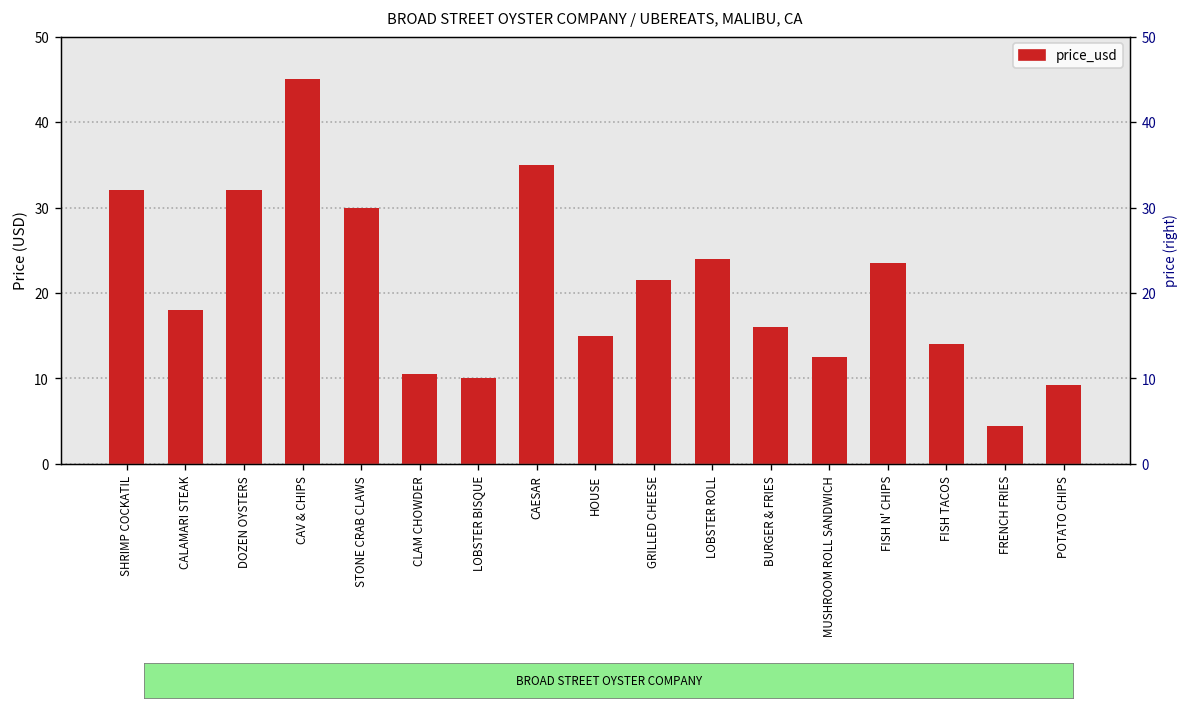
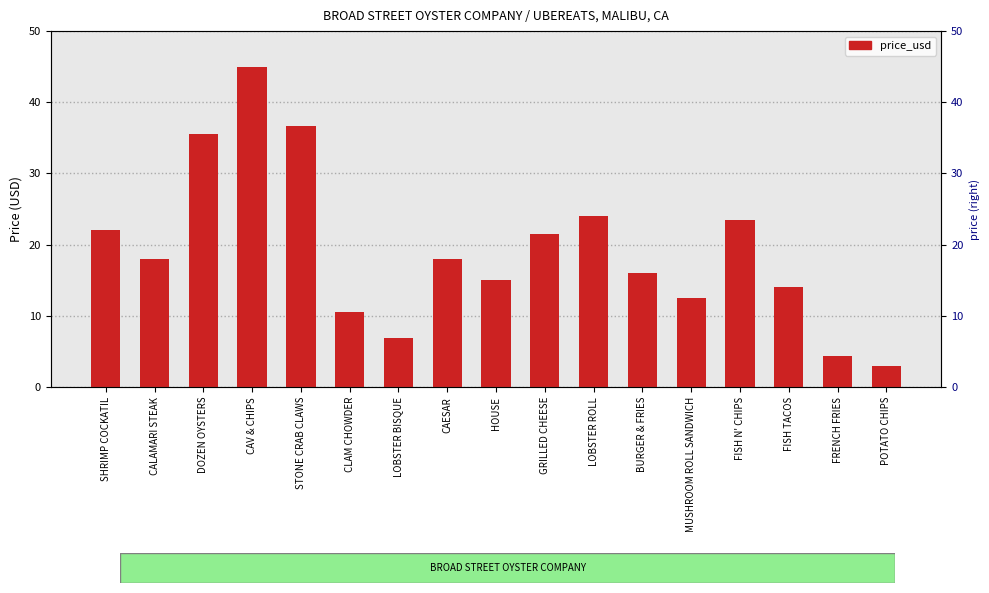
SHRIMP COCKATIL: 32 -> 22
DOZEN OYSTERS: 32 -> 36
STONE CRAB CLAWS: 30 -> 37
LOBSTER BISQUE: 10 -> 7
CAESAR: 35 -> 18
POTATO CHIPS: 9 -> 3
